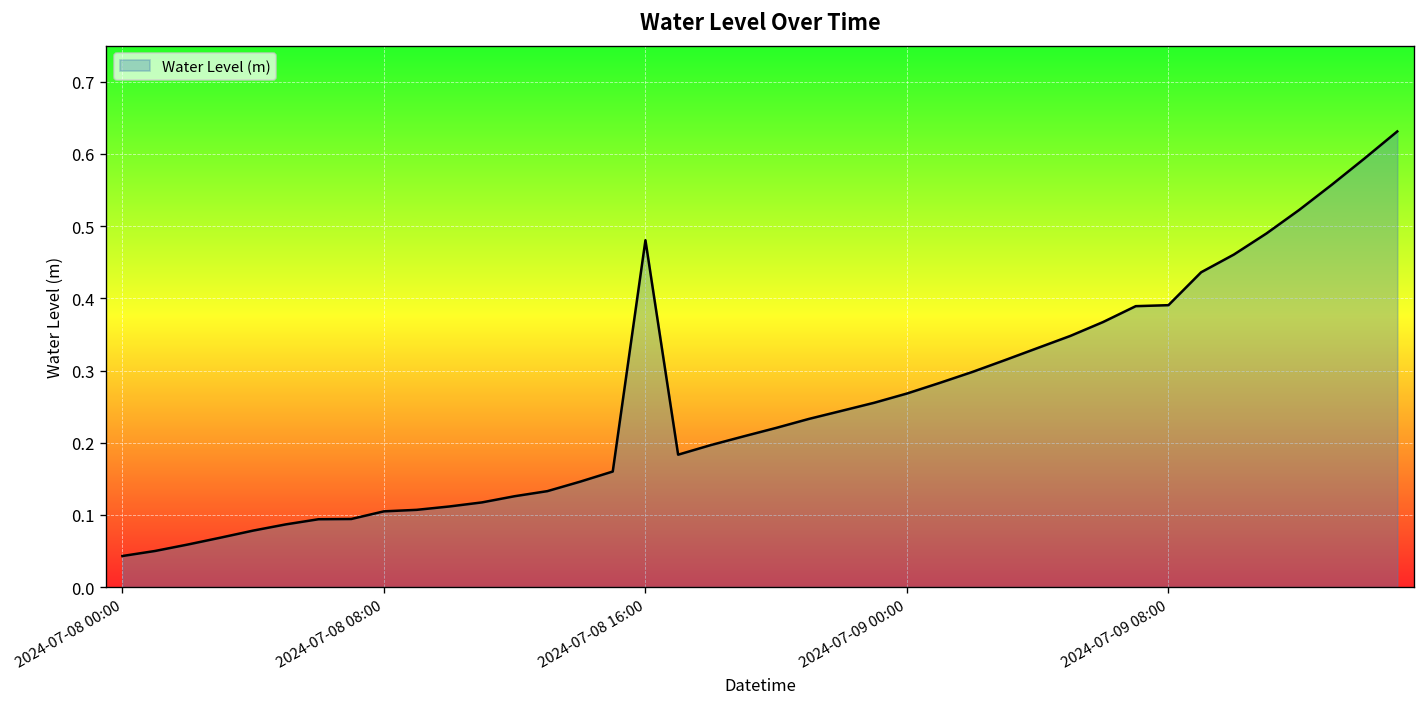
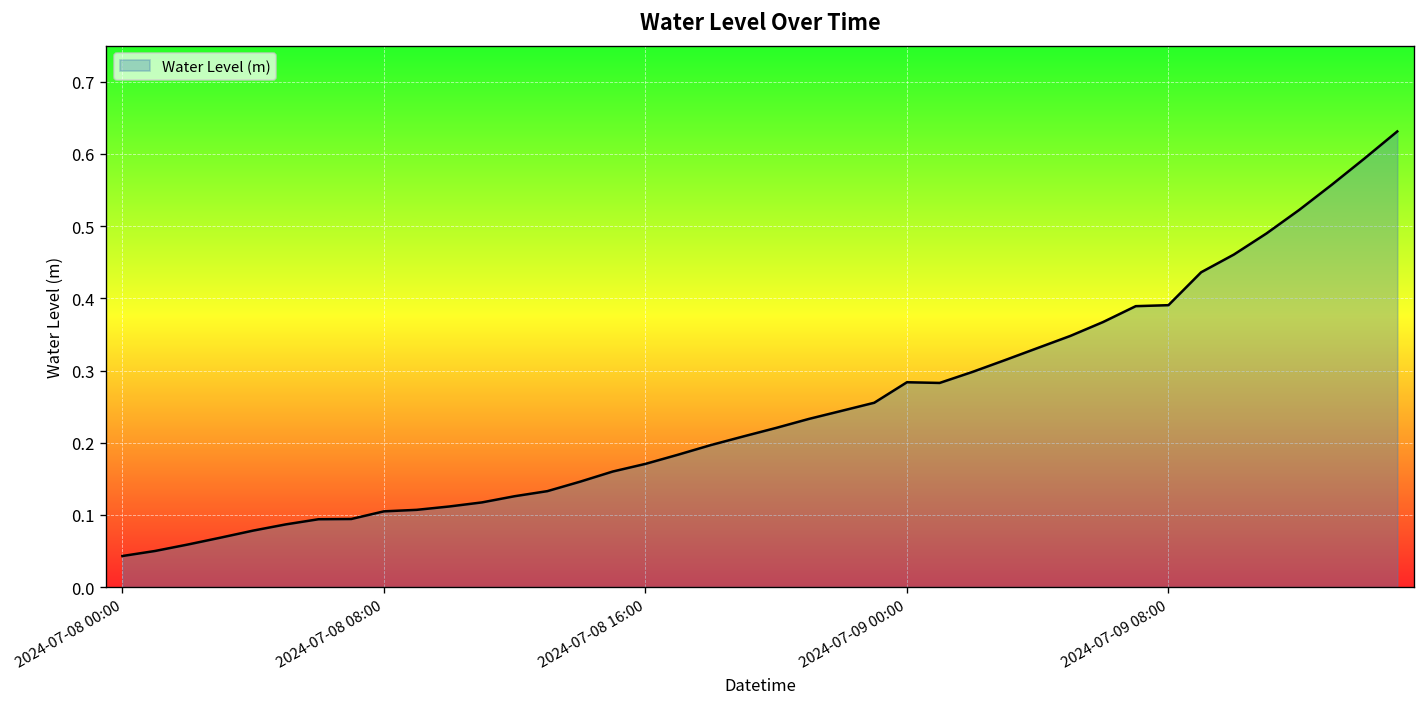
2024-07-08 16:00: 0.48 -> 0.17
2024-07-09 00:00: 0.27 -> 0.28
